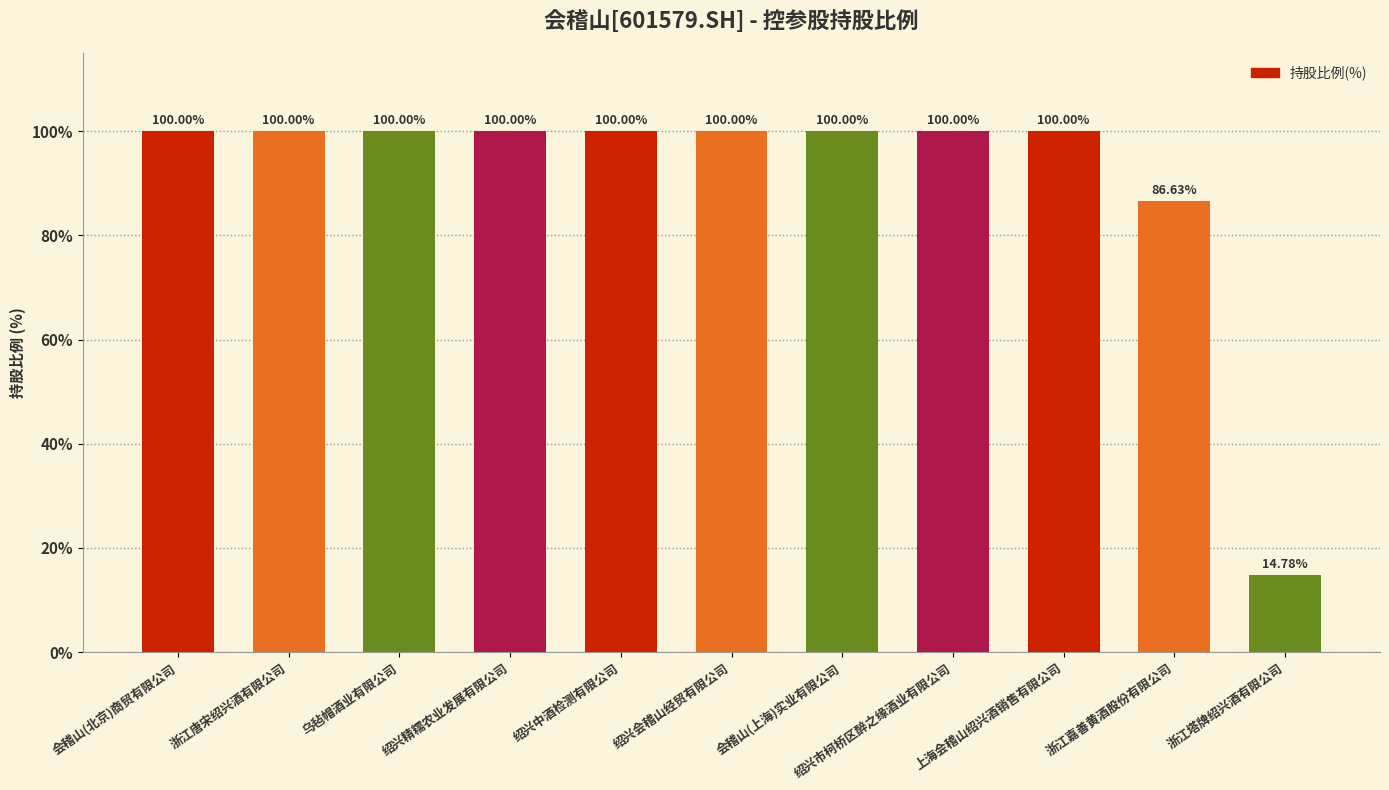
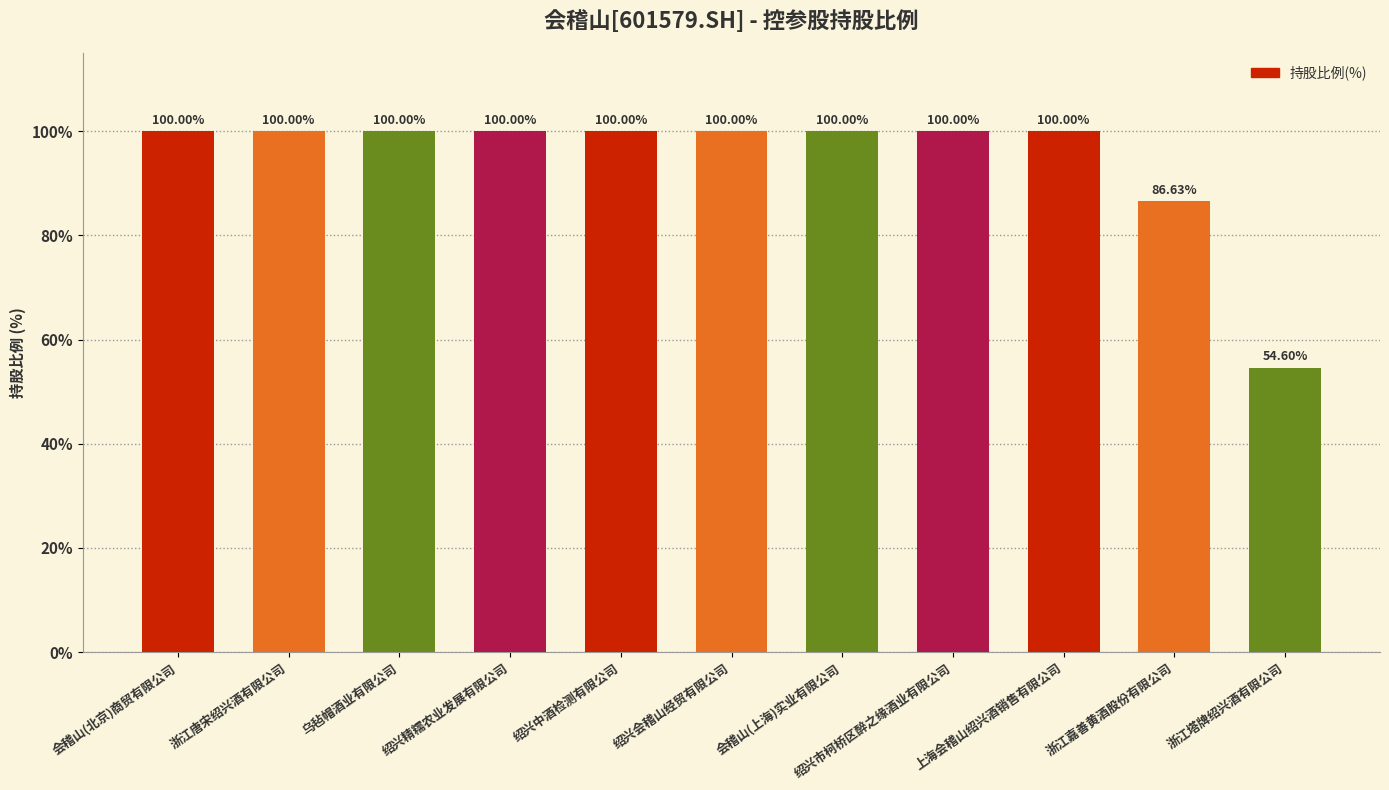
浙江塔牌绍兴酒有限公司: 14.78% -> 54.60%
